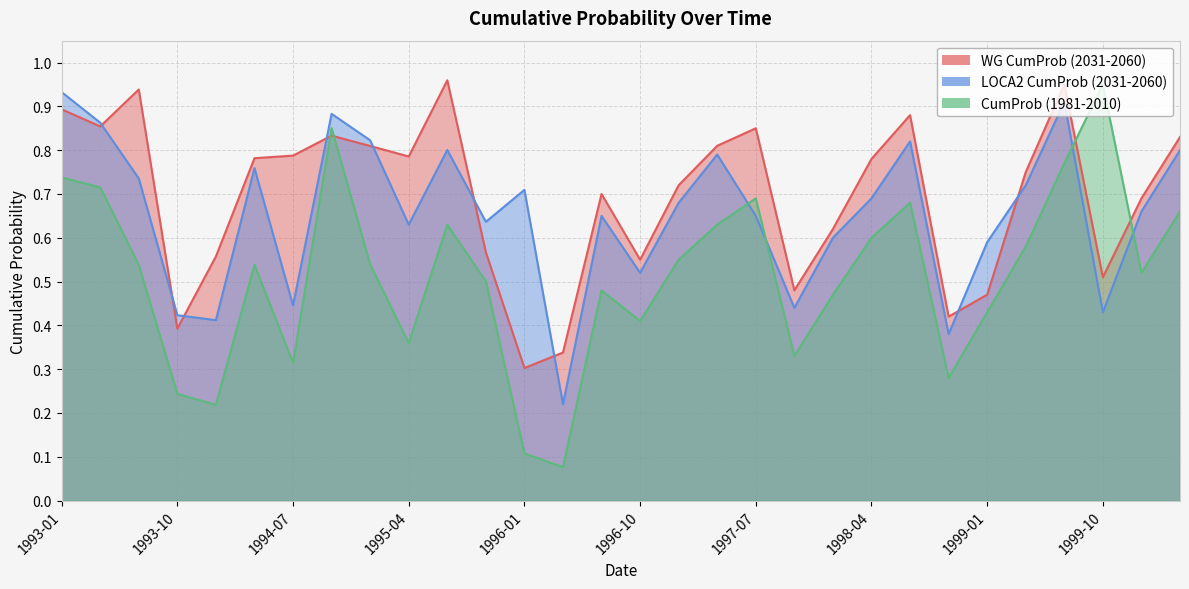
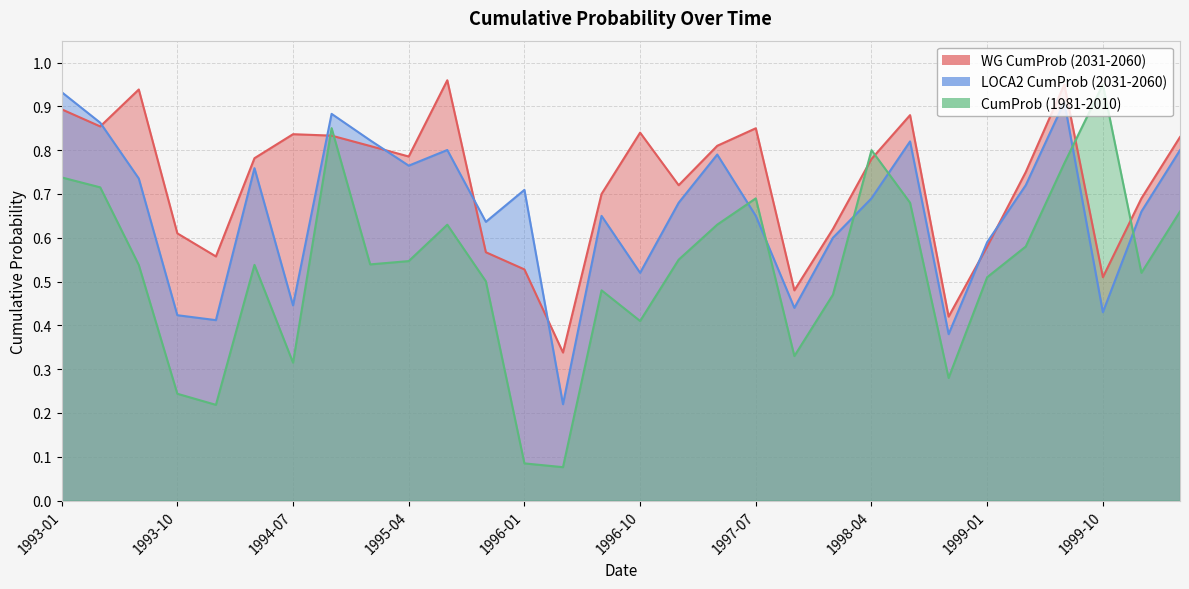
WG CumProb (2031-2060), 1993-10: 0.39 -> 0.61
WG CumProb (2031-2060), 1994-07: 0.79 -> 0.84
LOCA2 CumProb (2031-2060), 1995-04: 0.63 -> 0.76
CumProb (1981-2010), 1995-04: 0.36 -> 0.55
WG CumProb (2031-2060), 1996-01: 0.30 -> 0.53
CumProb (1981-2010), 1996-01: 0.11 -> 0.08
WG CumProb (2031-2060), 1996-10: 0.55 -> 0.84
CumProb (1981-2010), 1998-04: 0.6 -> 0.8
WG CumProb (2031-2060), 1999-01: 0.47 -> 0.58
CumProb (1981-2010), 1999-01: 0.43 -> 0.51
